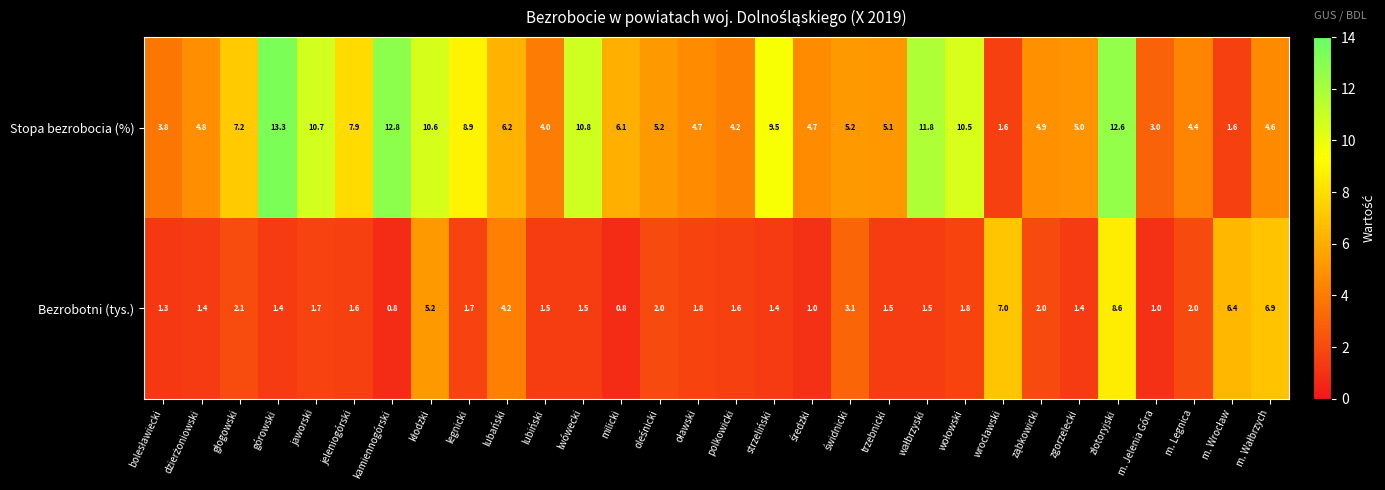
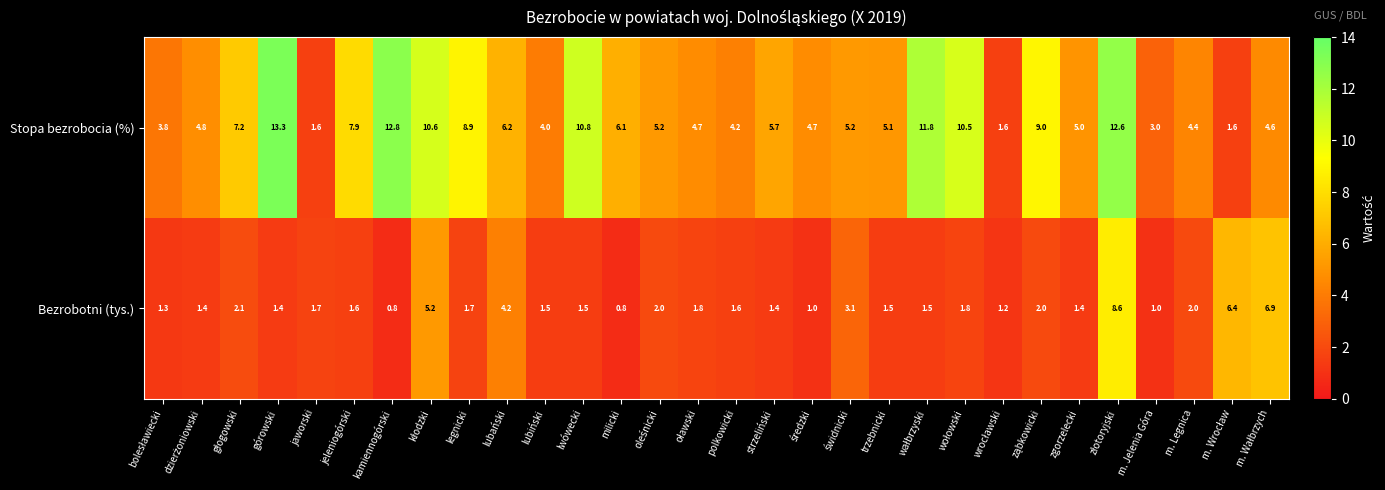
Stopa bezrobocia (%), jaworski: 10.7 -> 1.6
Stopa bezrobocia (%), strzeliński: 9.5 -> 5.7
Stopa bezrobocia (%), ząbkowicki: 4.9 -> 9.0
Bezrobotni (tys.), wrocławski: 7.0 -> 1.2
